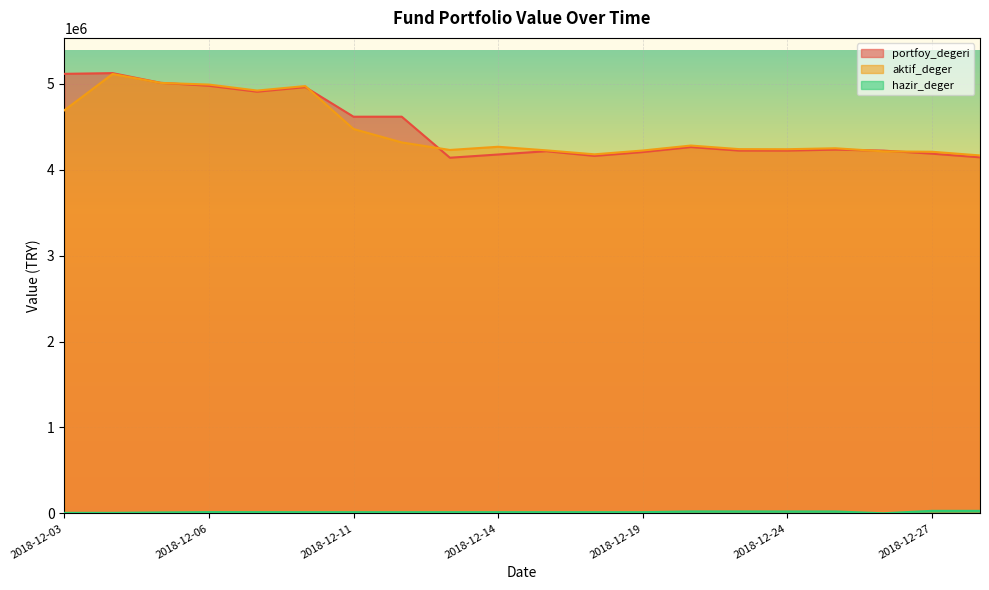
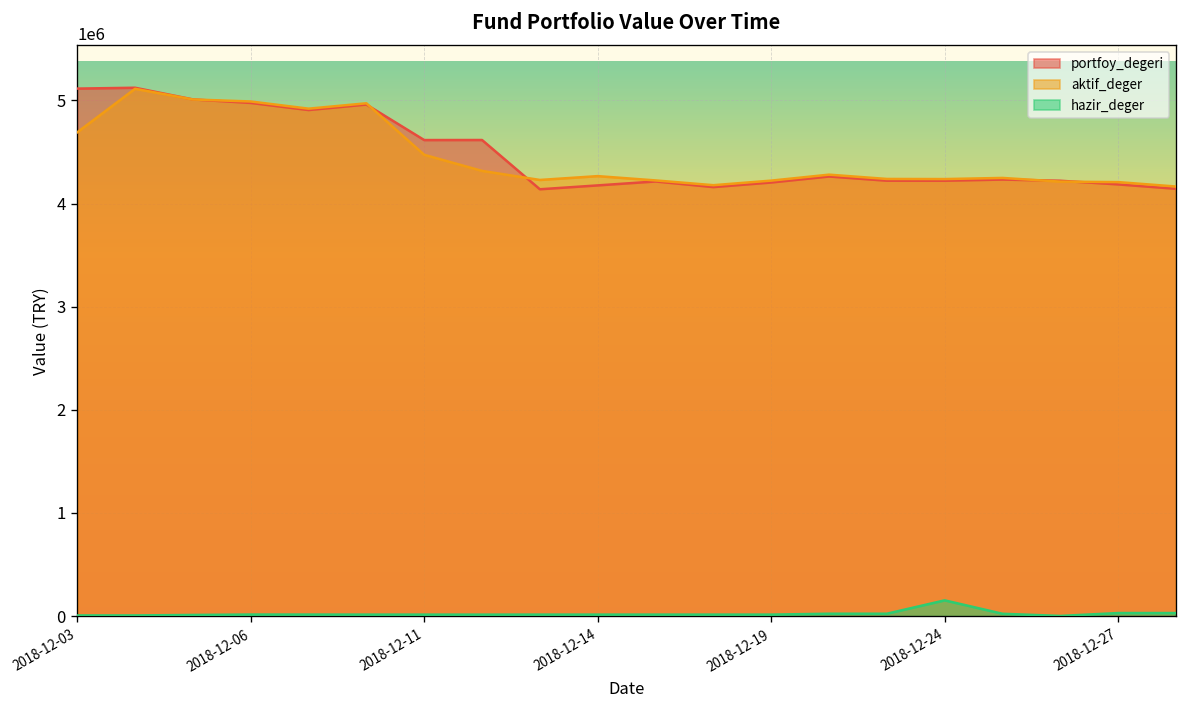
hazir_deger, 2018-12-24: 0 -> 200000
